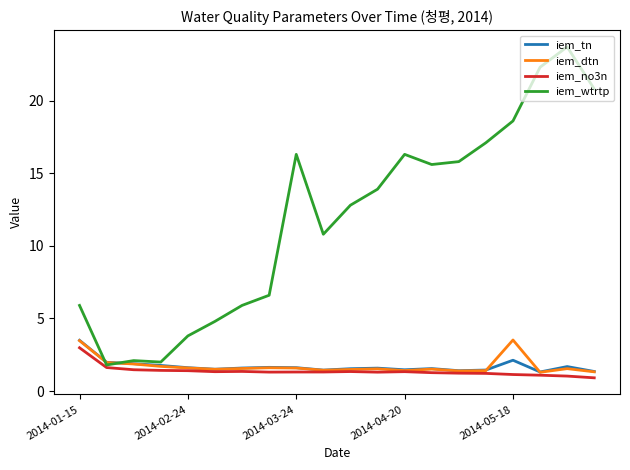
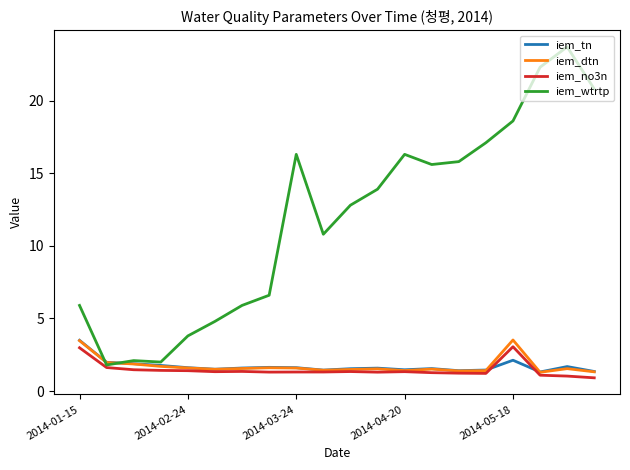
iem_no3n, 2014-05-18: 1.1 -> 3.1
